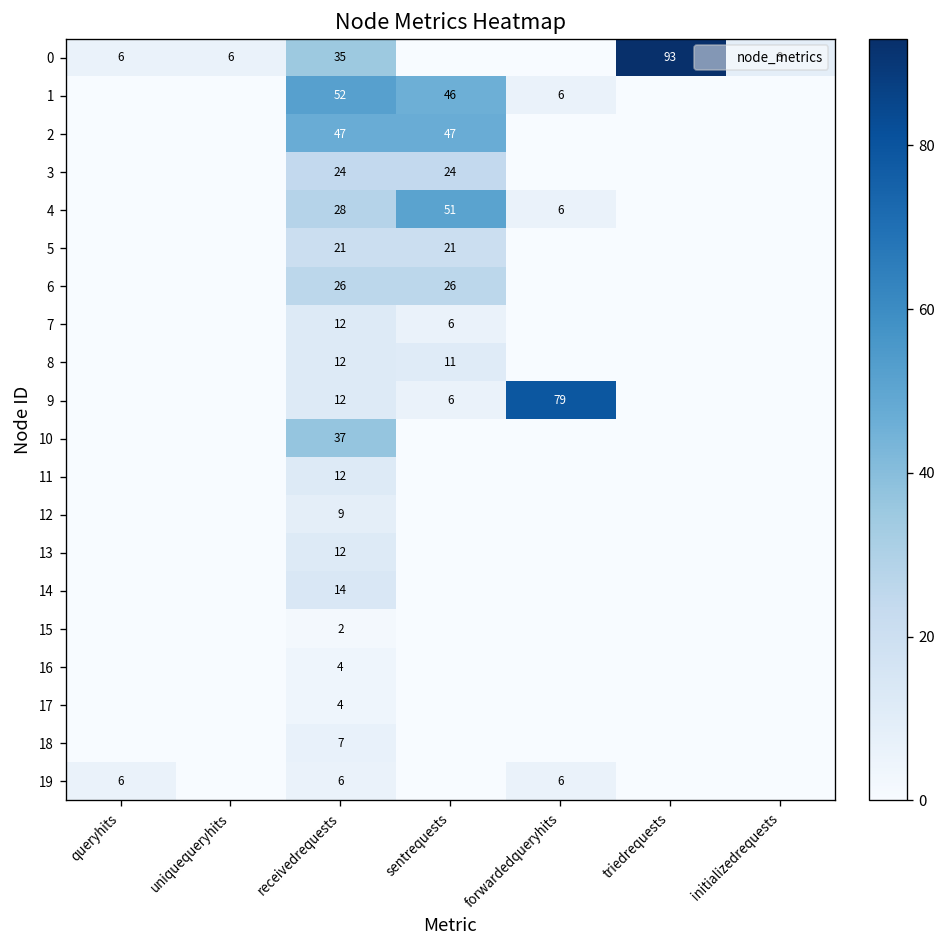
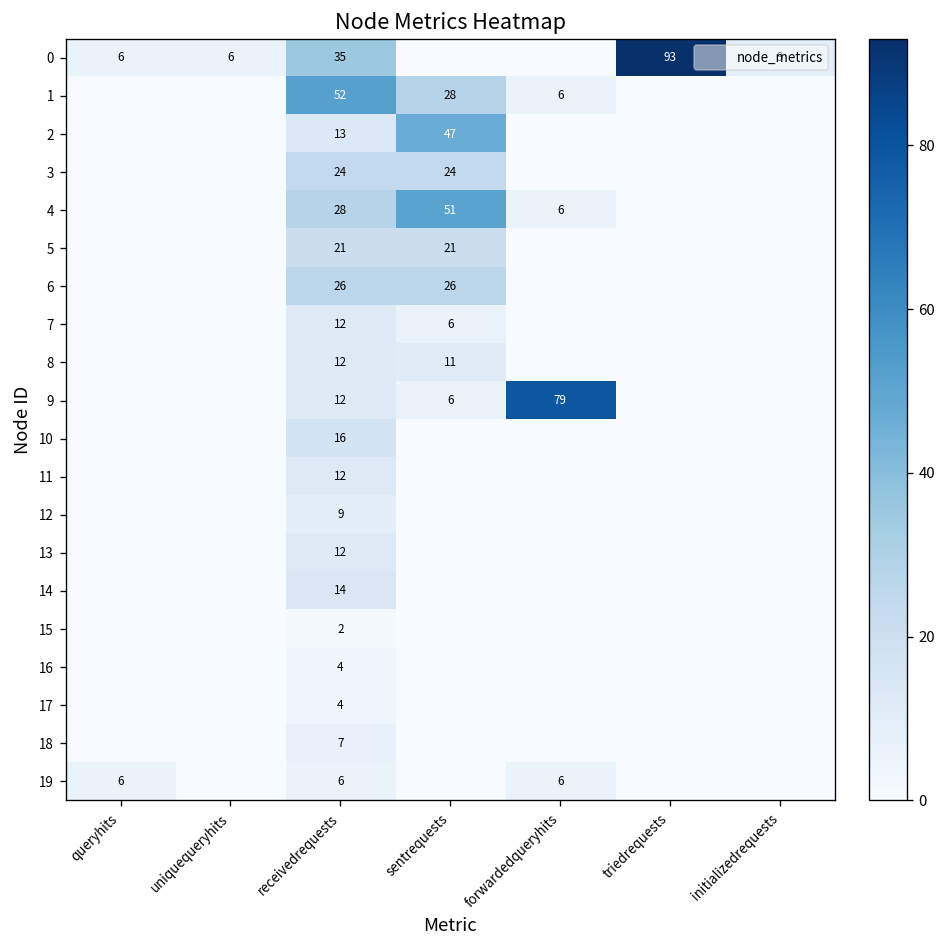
1, sentrequests: 46 -> 28
2, receivedrequests: 47 -> 13
10, receivedrequests: 37 -> 16
